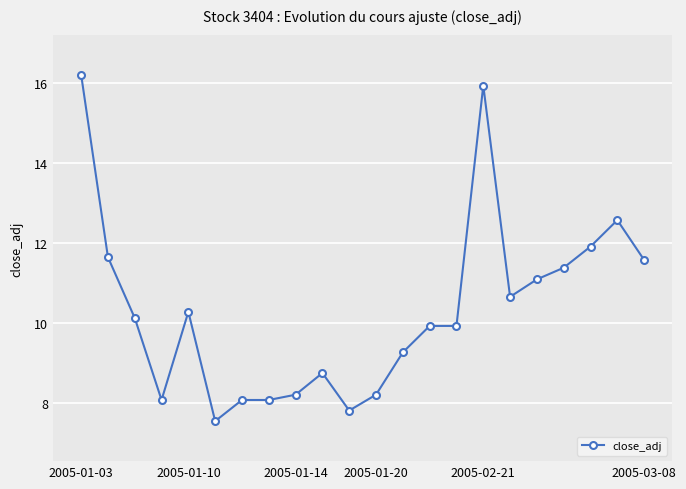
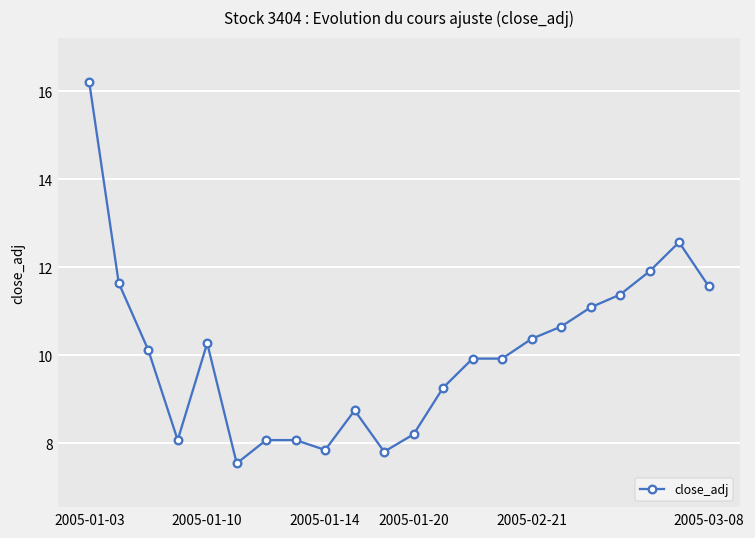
2005-01-14: 8.2 -> 7.8
2005-02-21: 15.9 -> 10.4
